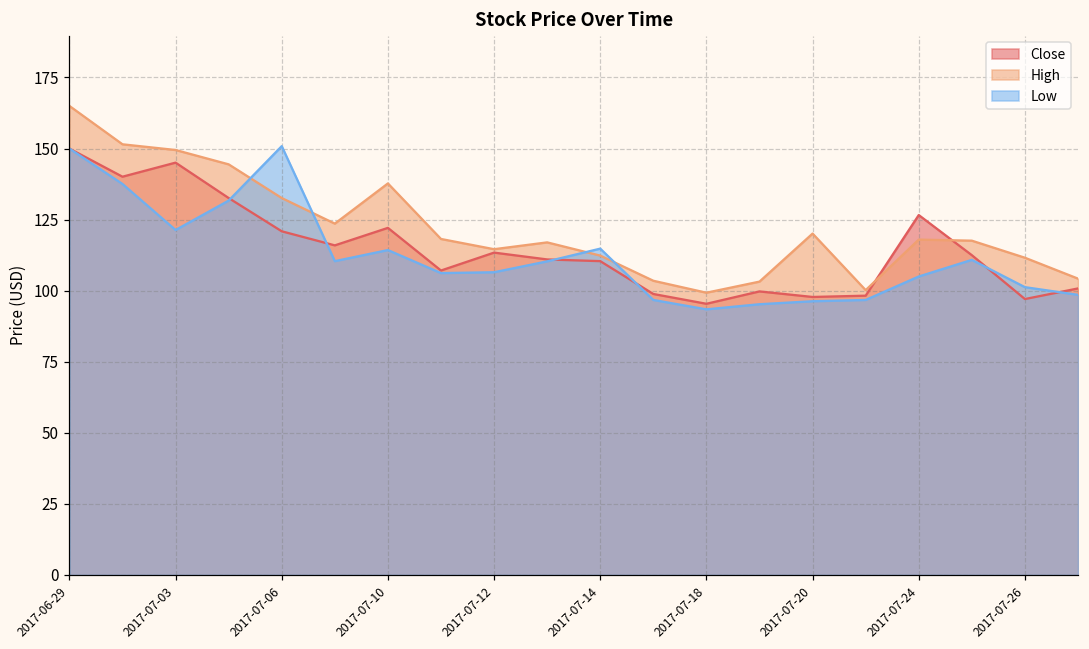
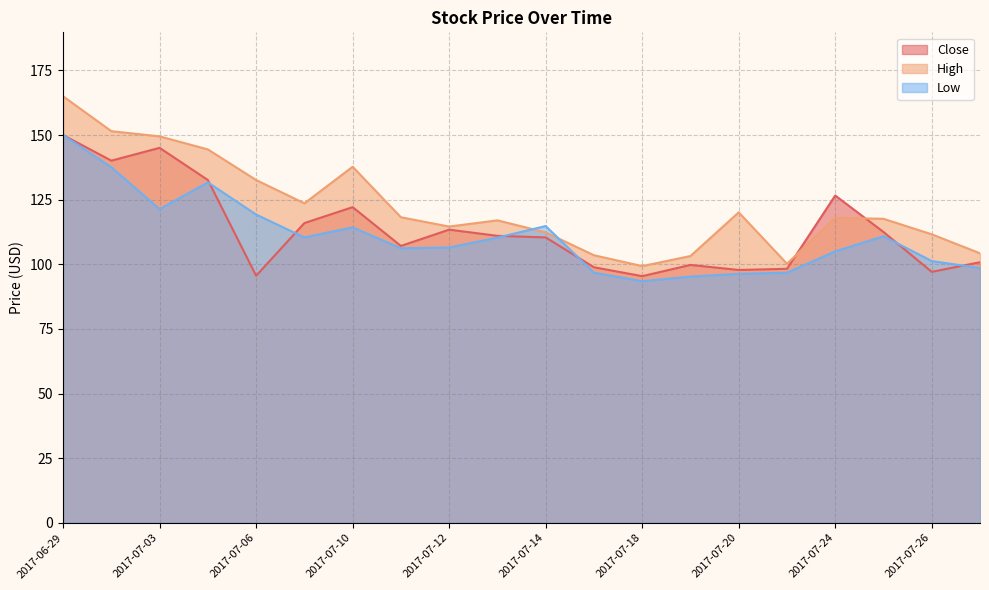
Close, 2017-07-06: 121 -> 96
Low, 2017-07-06: 151 -> 119
